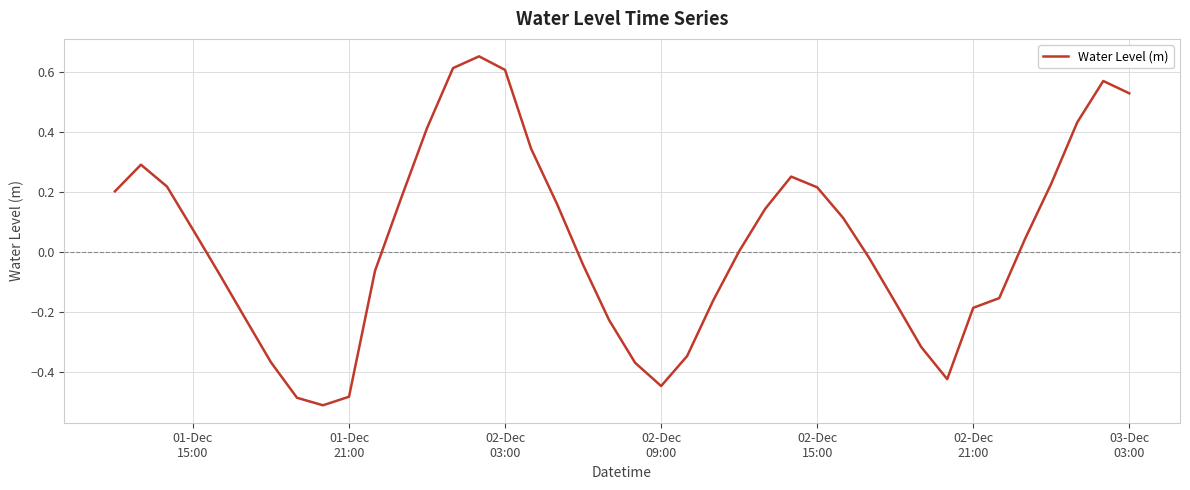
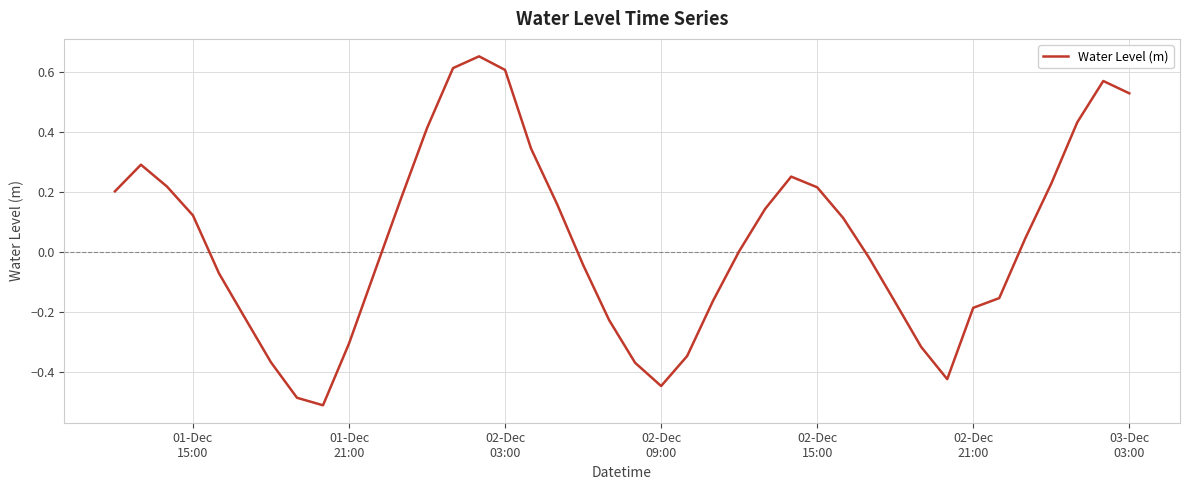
01-Dec 15:00: 0.07 -> 0.12
01-Dec 21:00: -0.48 -> -0.30
